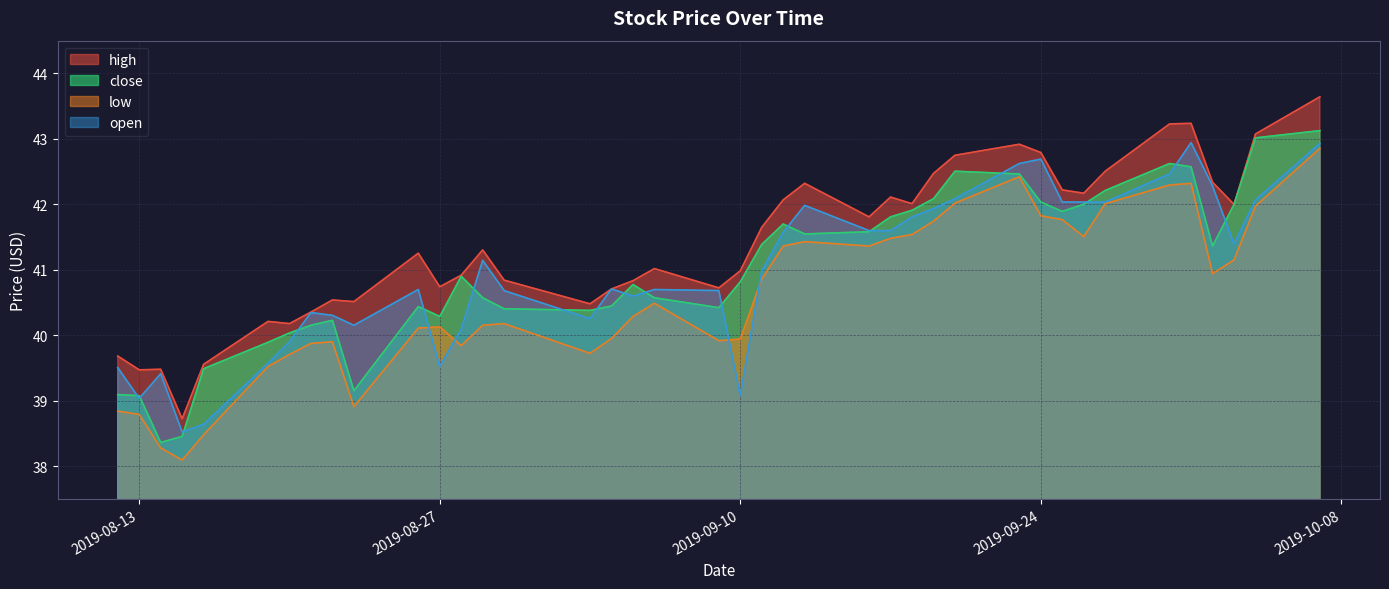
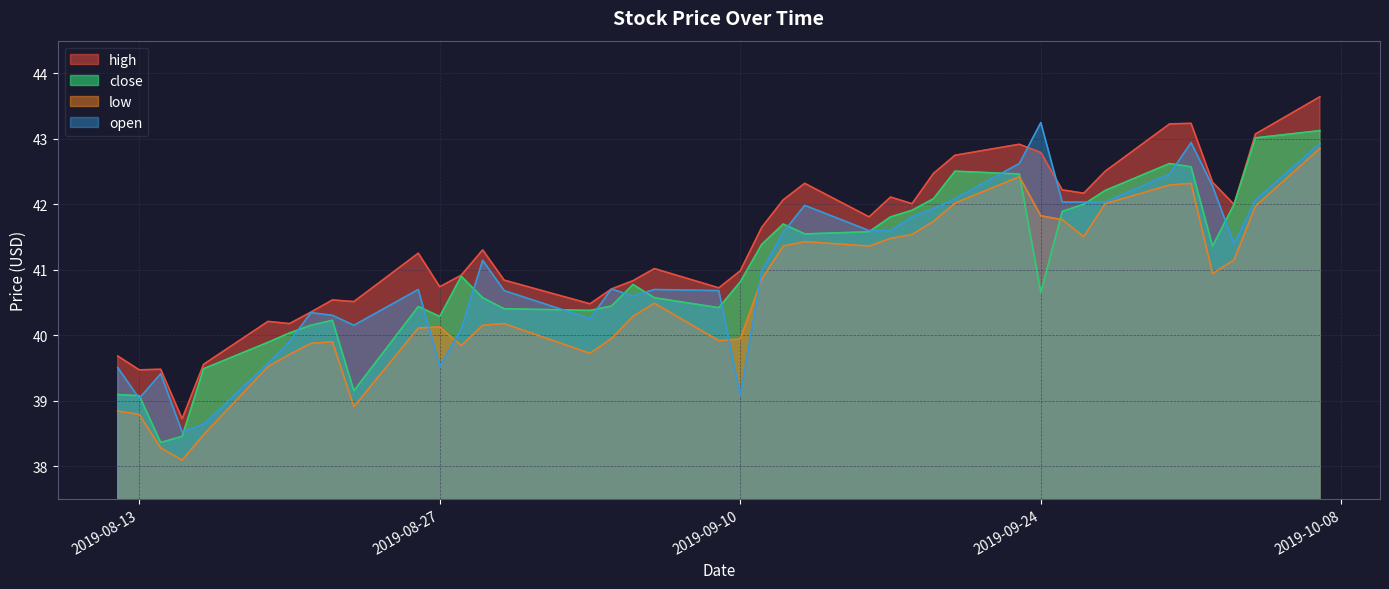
close, 2019-09-24: 42.0 -> 40.7
open, 2019-09-24: 42.7 -> 43.2
